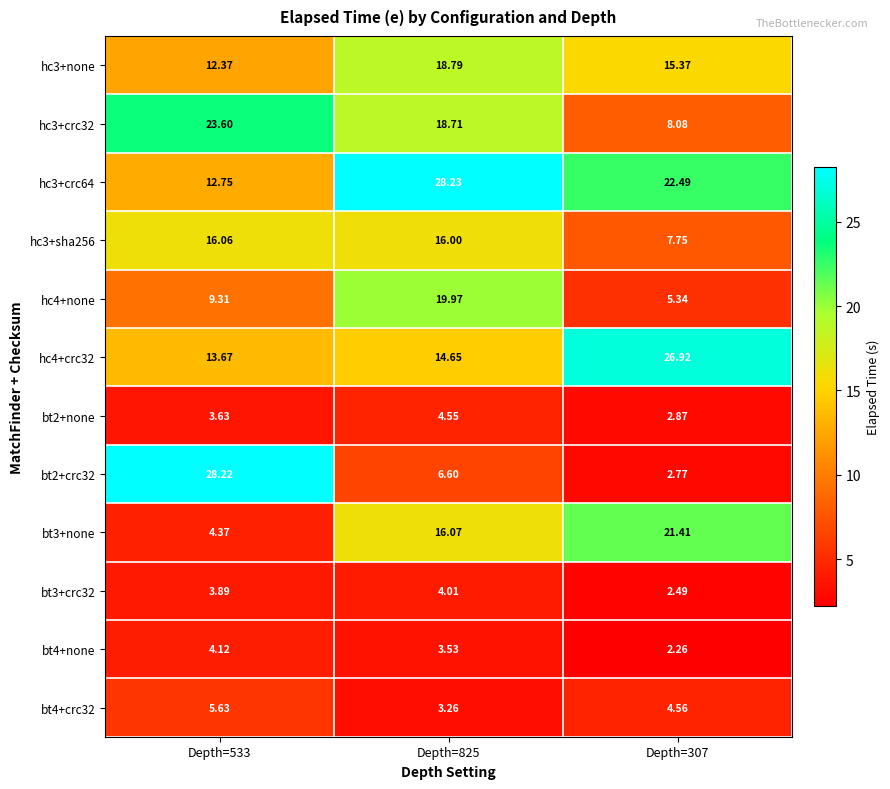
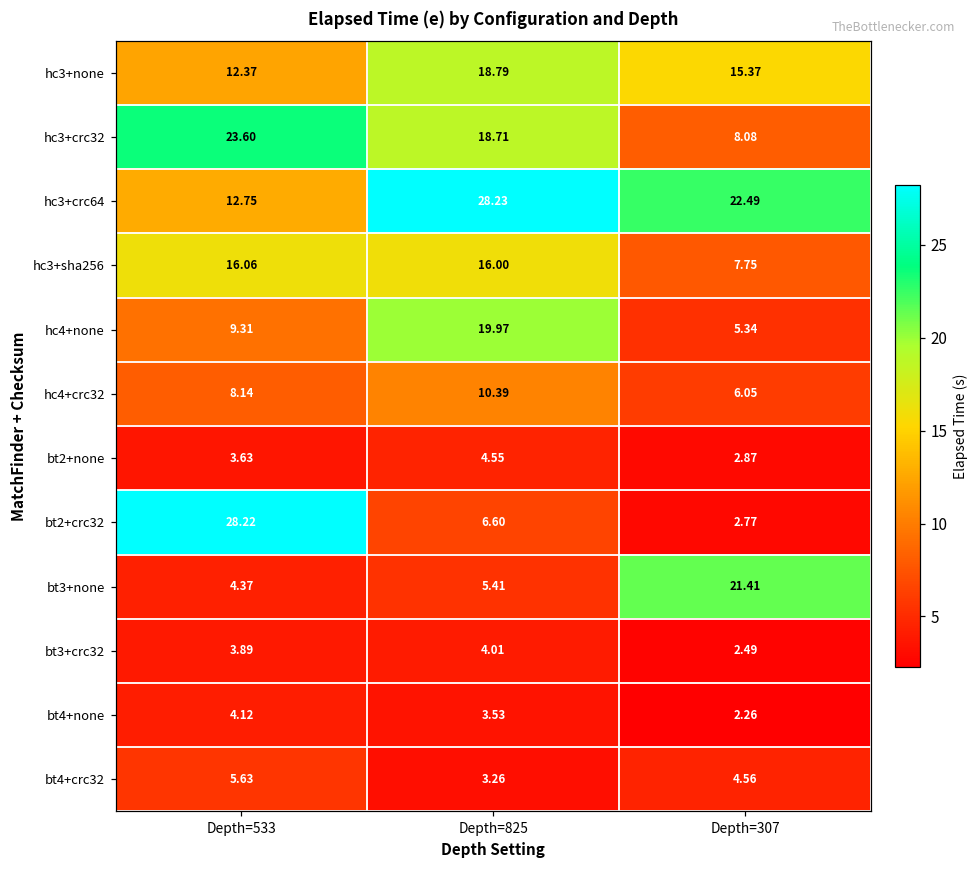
hc4+crc32, Depth=533: 13.67 -> 8.14
hc4+crc32, Depth=825: 14.65 -> 10.39
hc4+crc32, Depth=307: 26.92 -> 6.05
bt3+none, Depth=825: 16.07 -> 5.41
